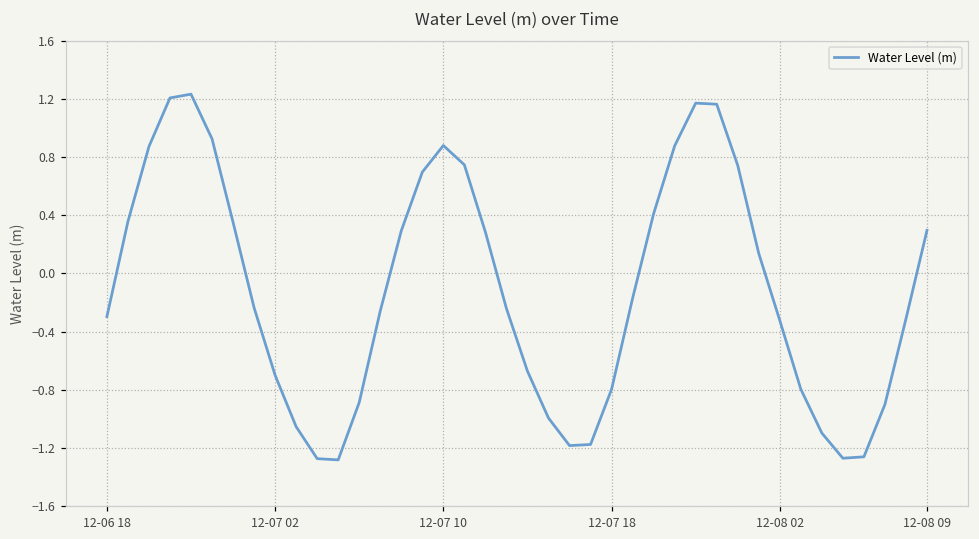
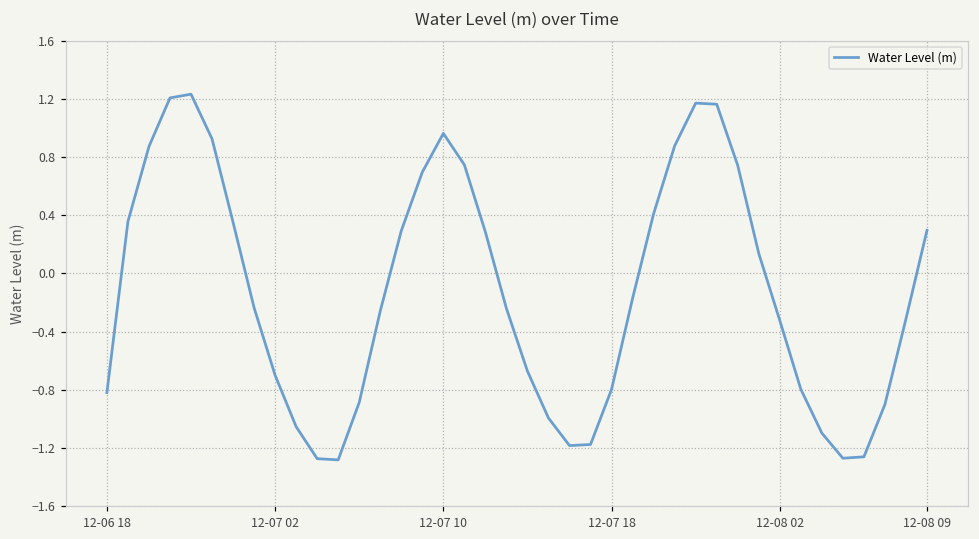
12-06 18: -0.30 -> -0.82
12-07 10: 0.88 -> 0.96
